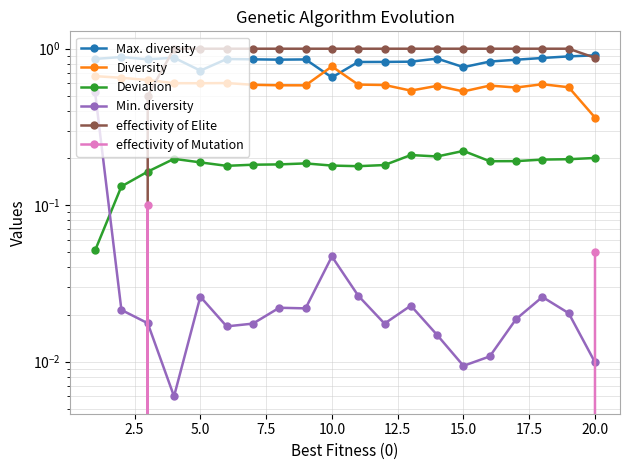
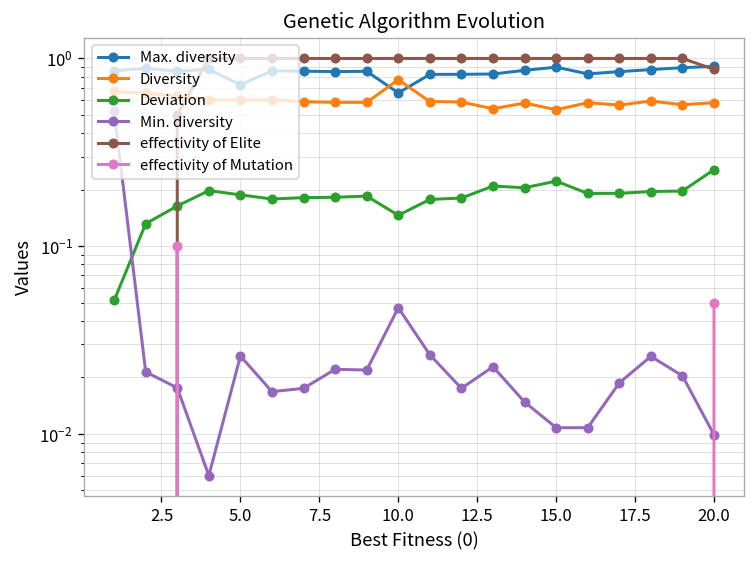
Deviation, 10.0: 0.18 -> 0.15
Max. diversity, 15.0: 0.8 -> 0.9
Min. diversity, 15.0: 0.009 -> 0.011
Diversity, 20.0: 0.36 -> 0.58
Deviation, 20.0: 0.20 -> 0.26
